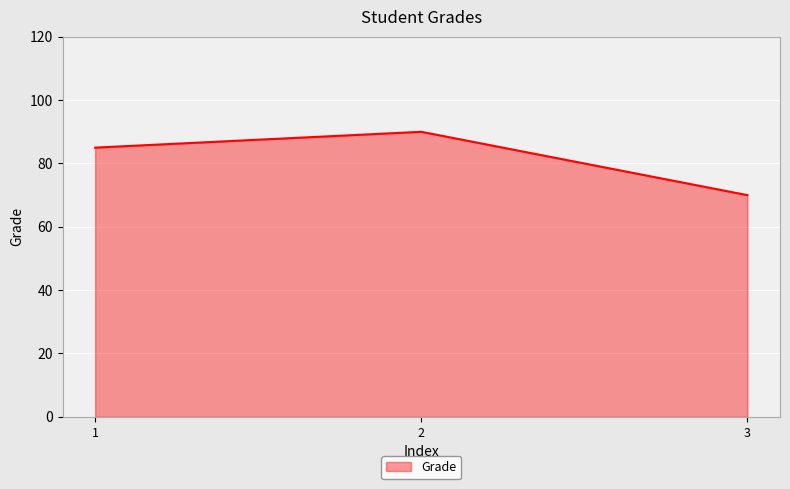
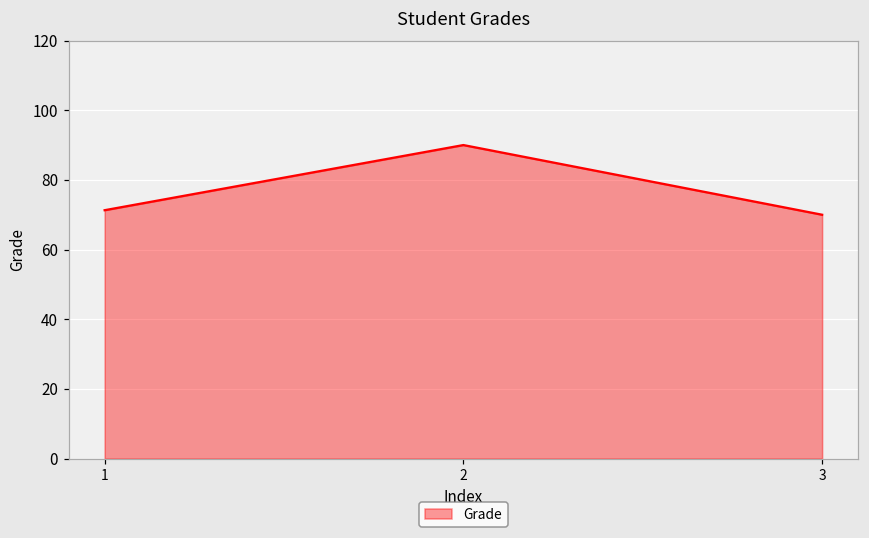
1: 85 -> 71
